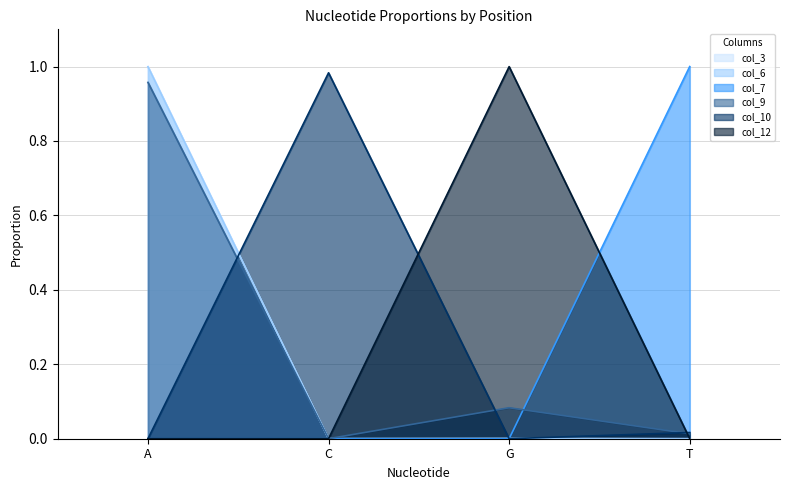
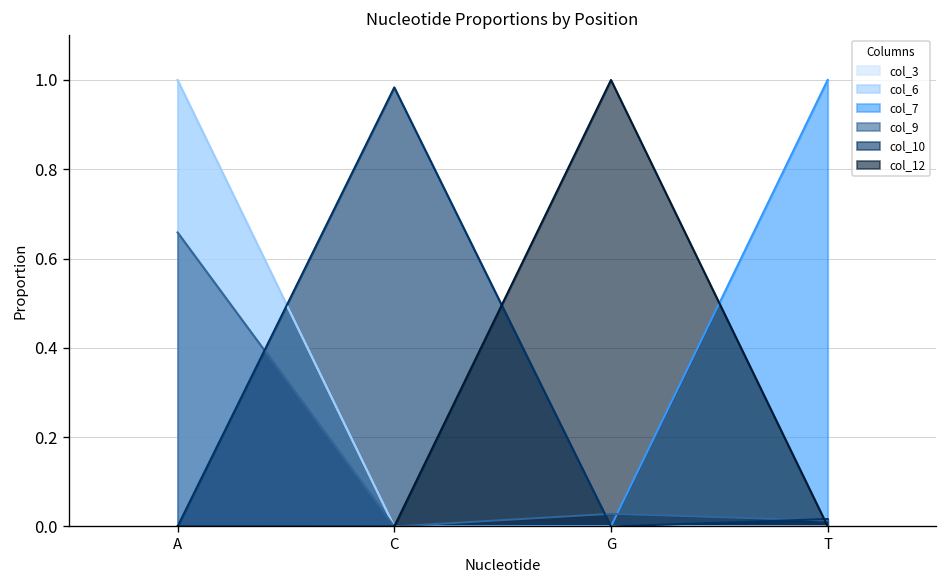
col_9, A: 0.96 -> 0.66
col_9, G: 0.08 -> 0.03
